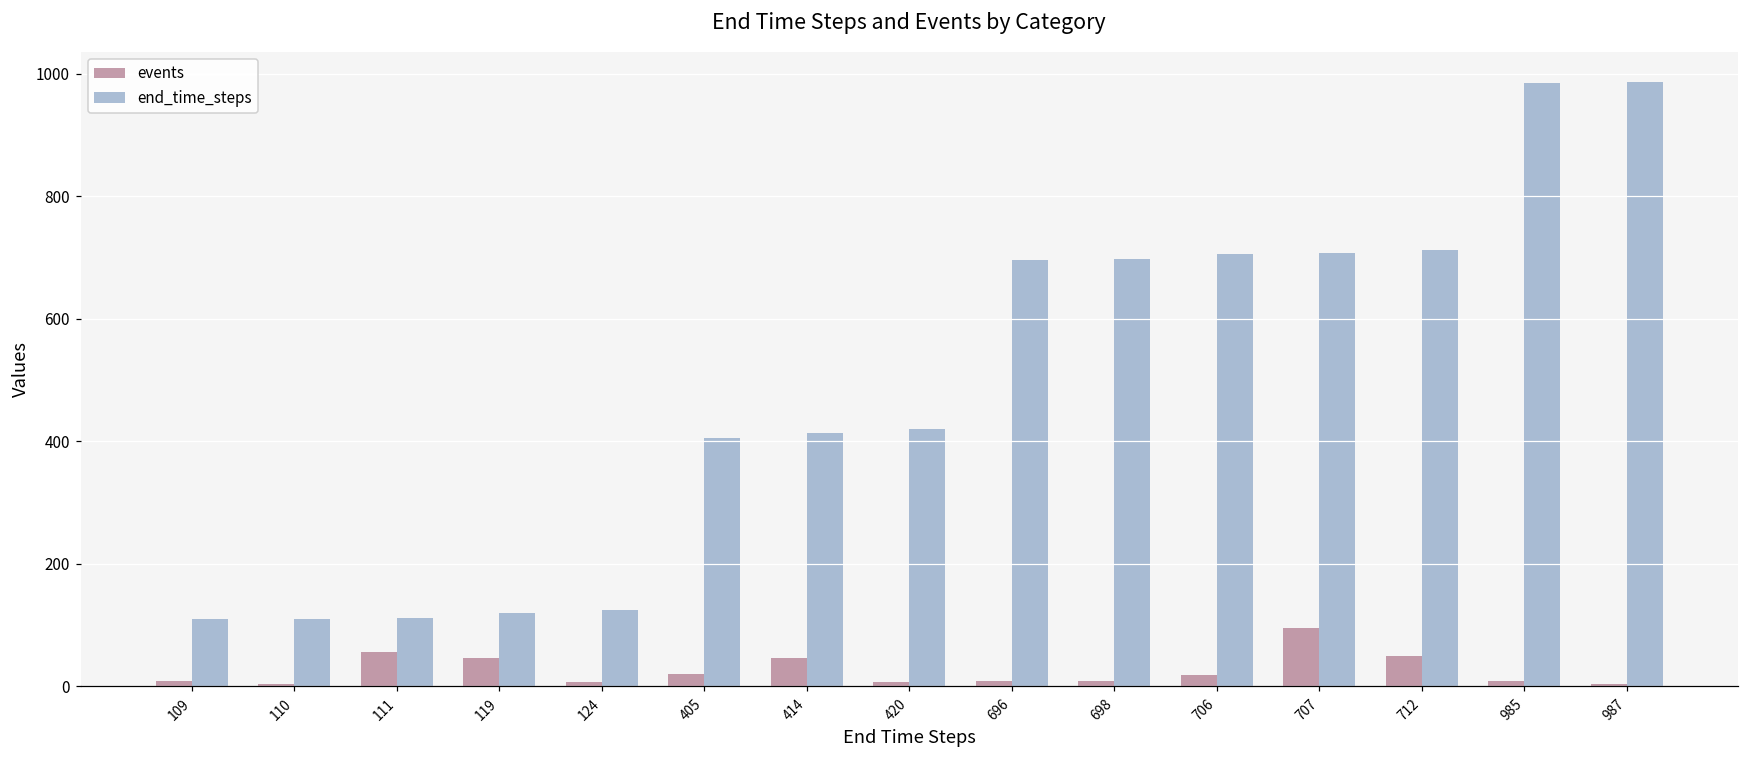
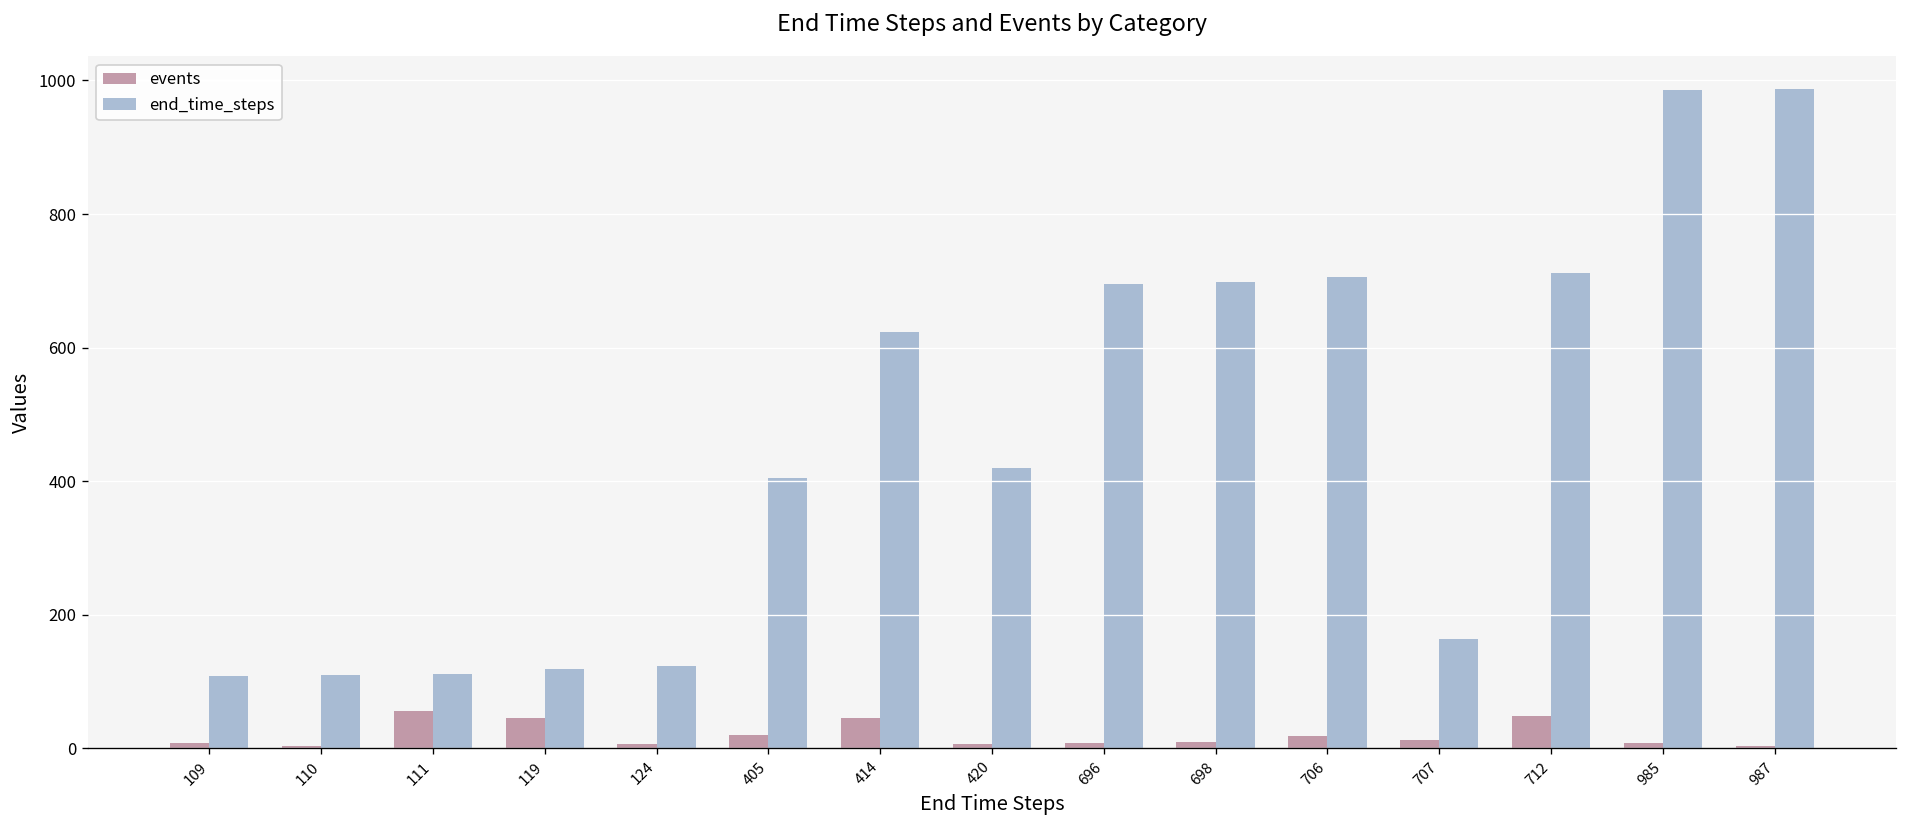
end_time_steps, 414: 410 -> 620
events, 707: 100 -> 10
end_time_steps, 707: 710 -> 160
